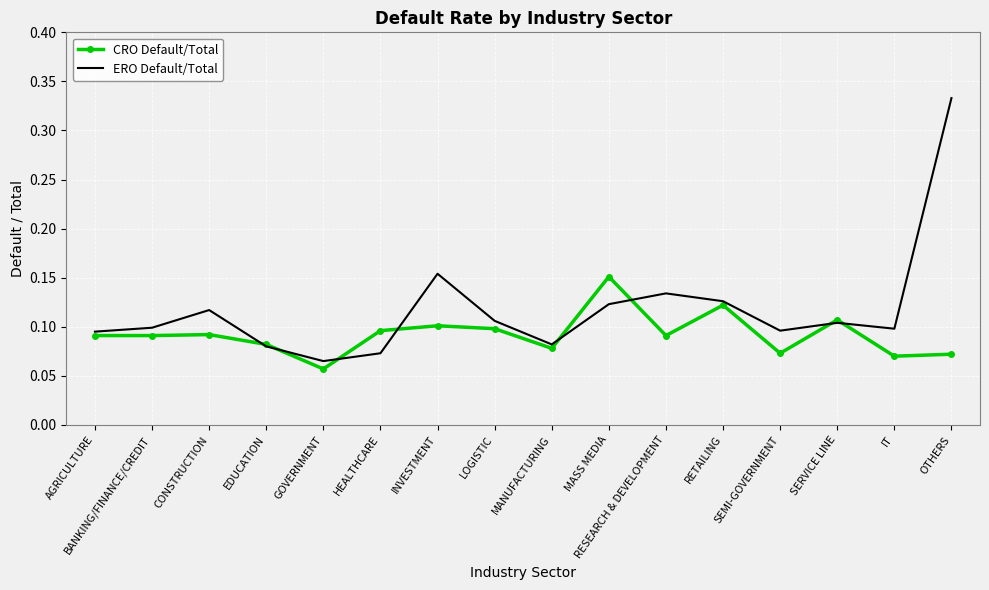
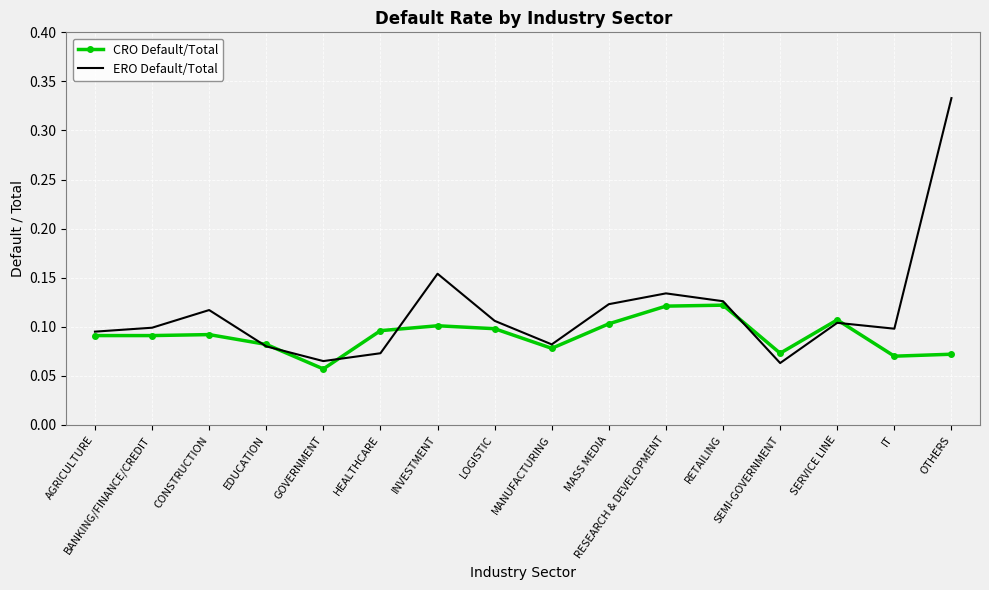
CRO Default/Total, MASS MEDIA: 0.15 -> 0.10
CRO Default/Total, RESEARCH & DEVELOPMENT: 0.09 -> 0.12
ERO Default/Total, SEMI-GOVERNMENT: 0.10 -> 0.06
